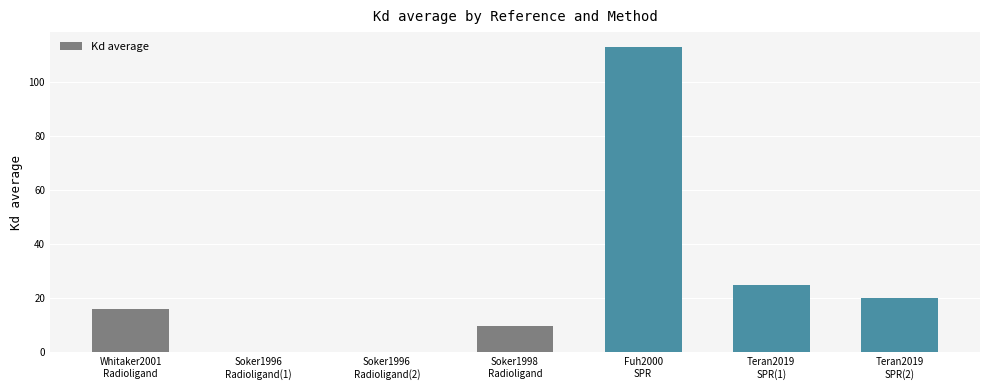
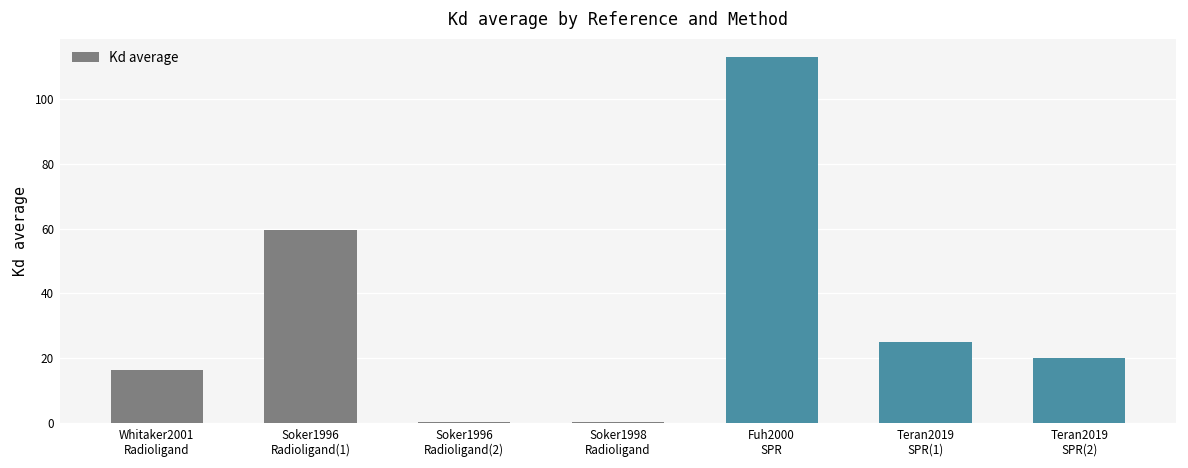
Soker1996 Radioligand(1): 0 -> 60
Soker1998 Radioligand: 10 -> 0
